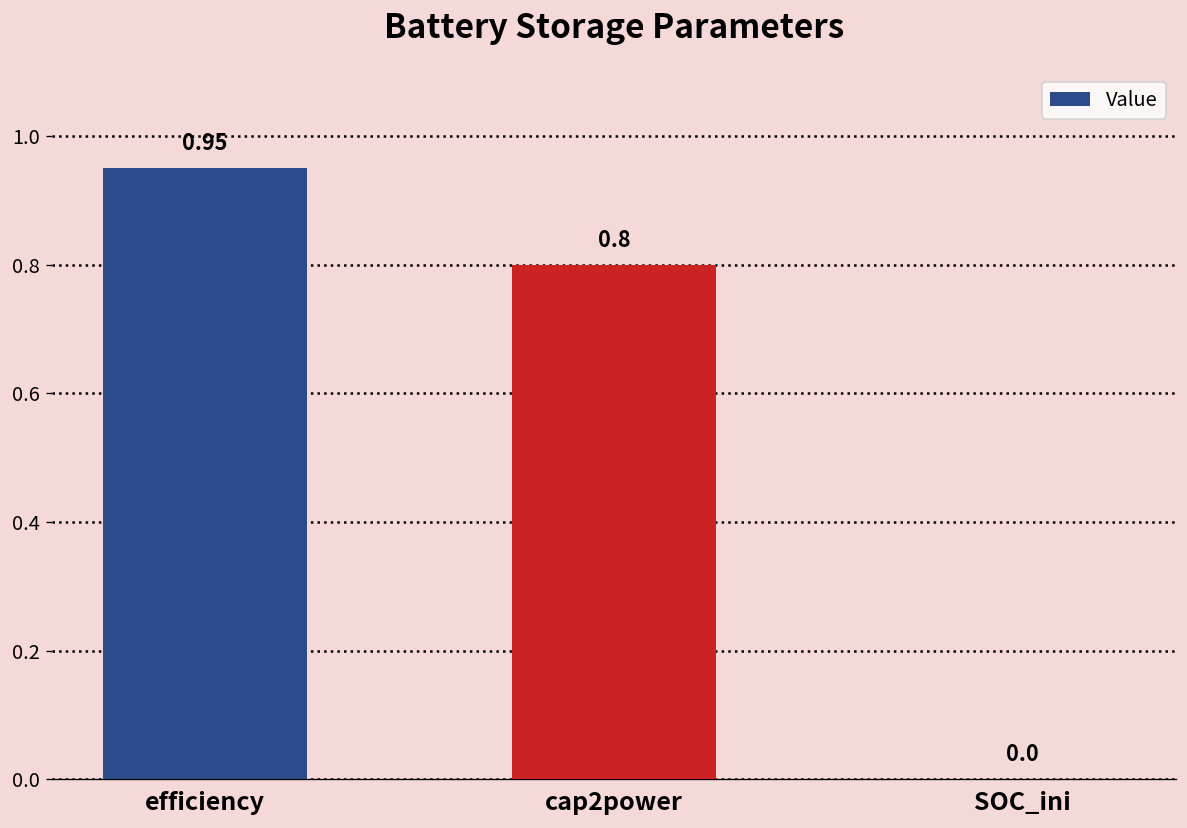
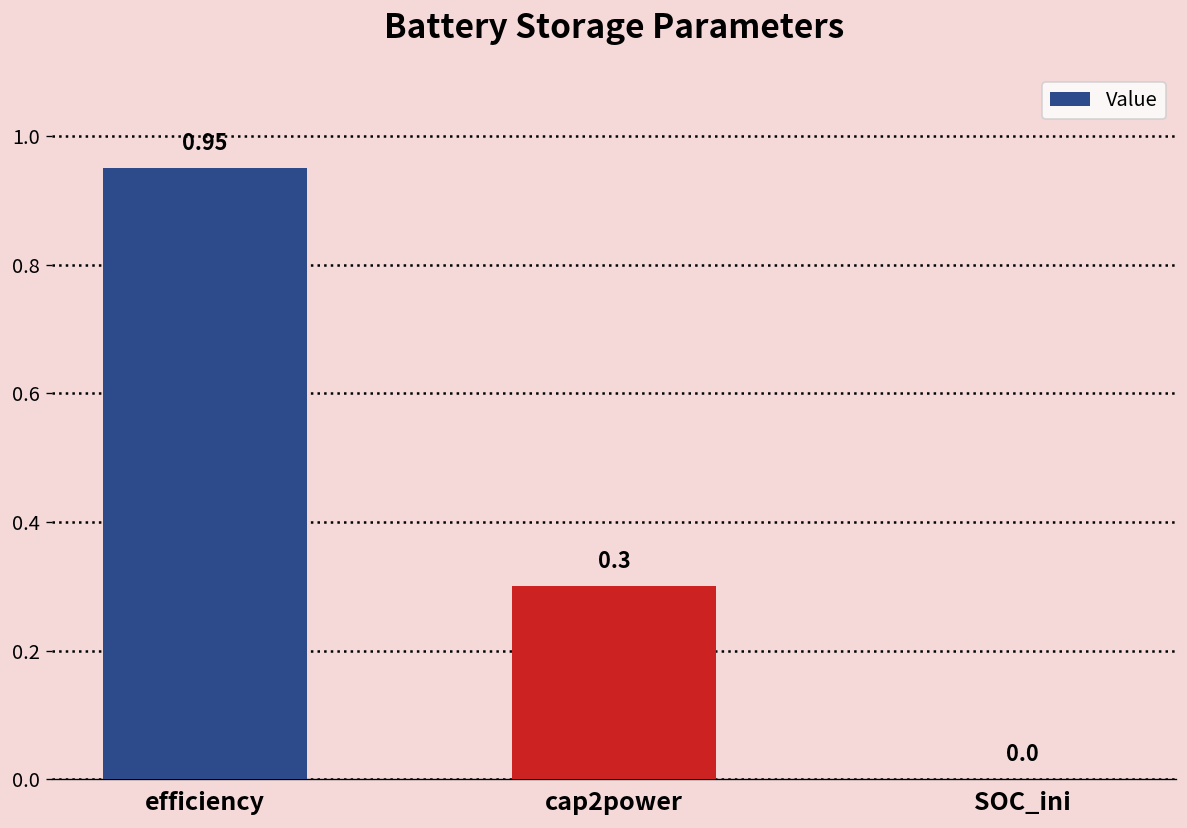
cap2power: 0.8 -> 0.3
